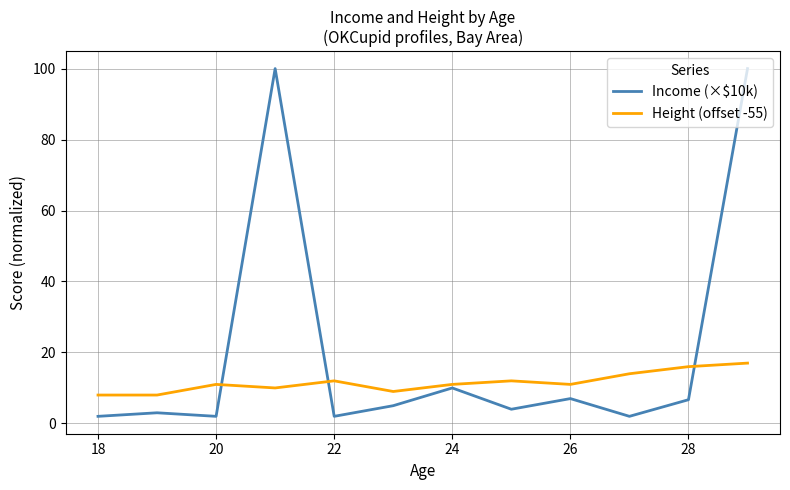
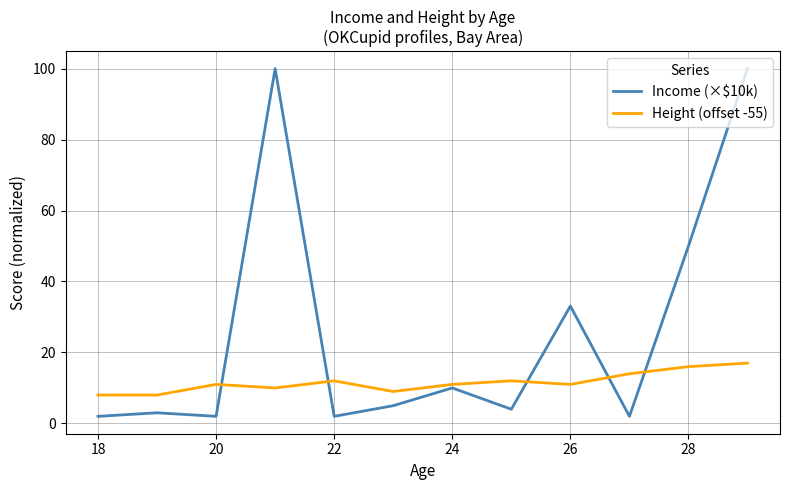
Income (×$10k), 26: 7 -> 33
Income (×$10k), 28: 7 -> 50
